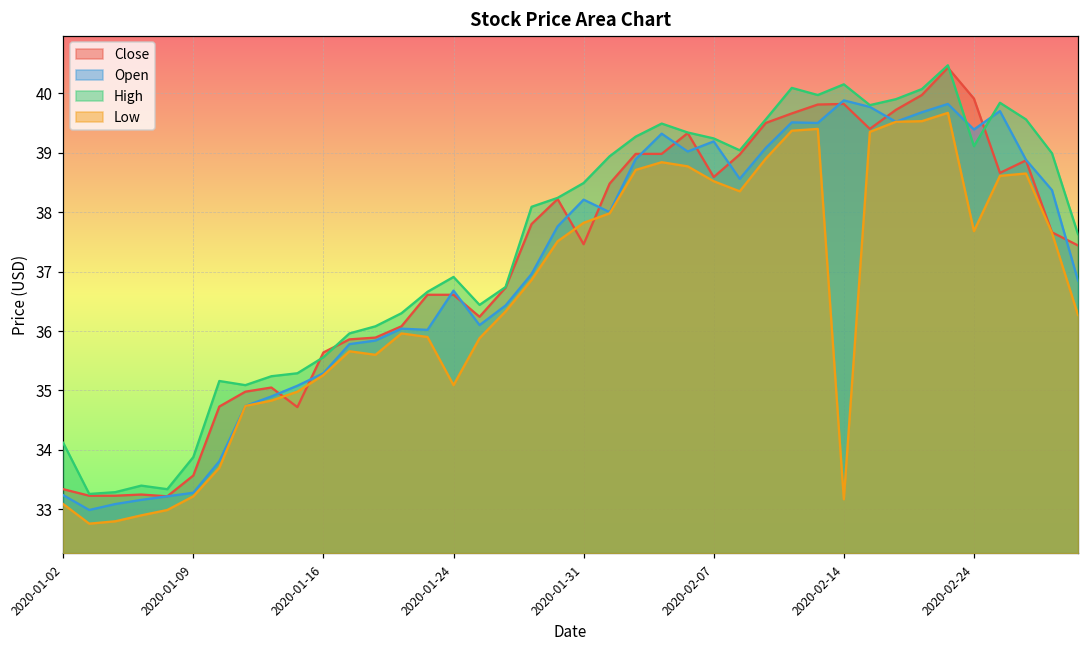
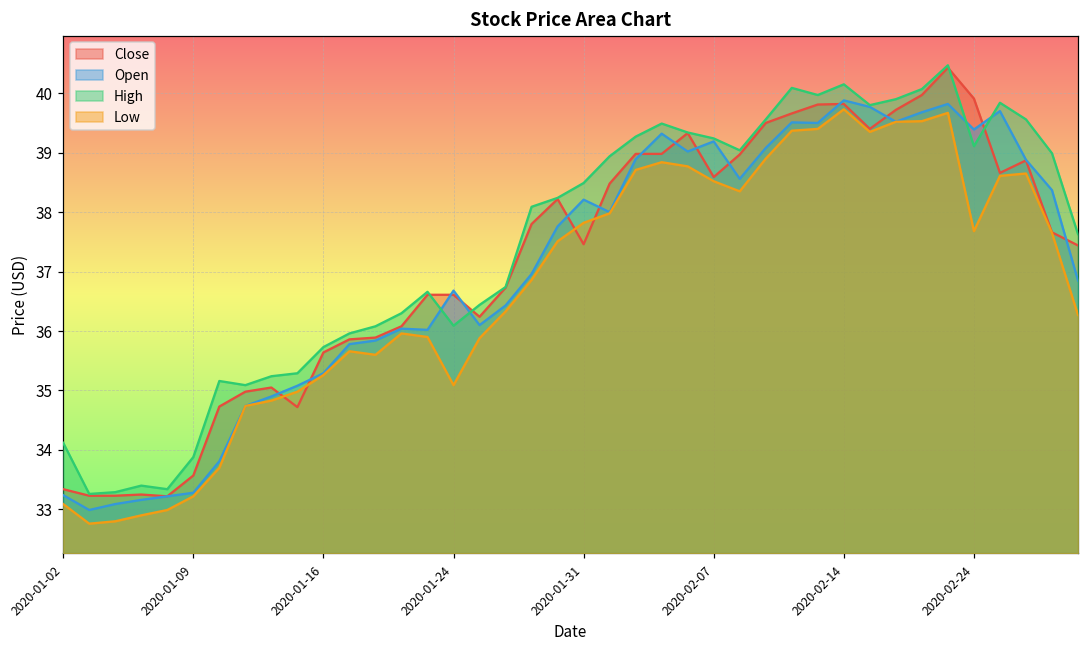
High, 2020-01-16: 35.6 -> 35.7
High, 2020-01-24: 36.9 -> 36.1
Low, 2020-02-14: 33.2 -> 39.7
